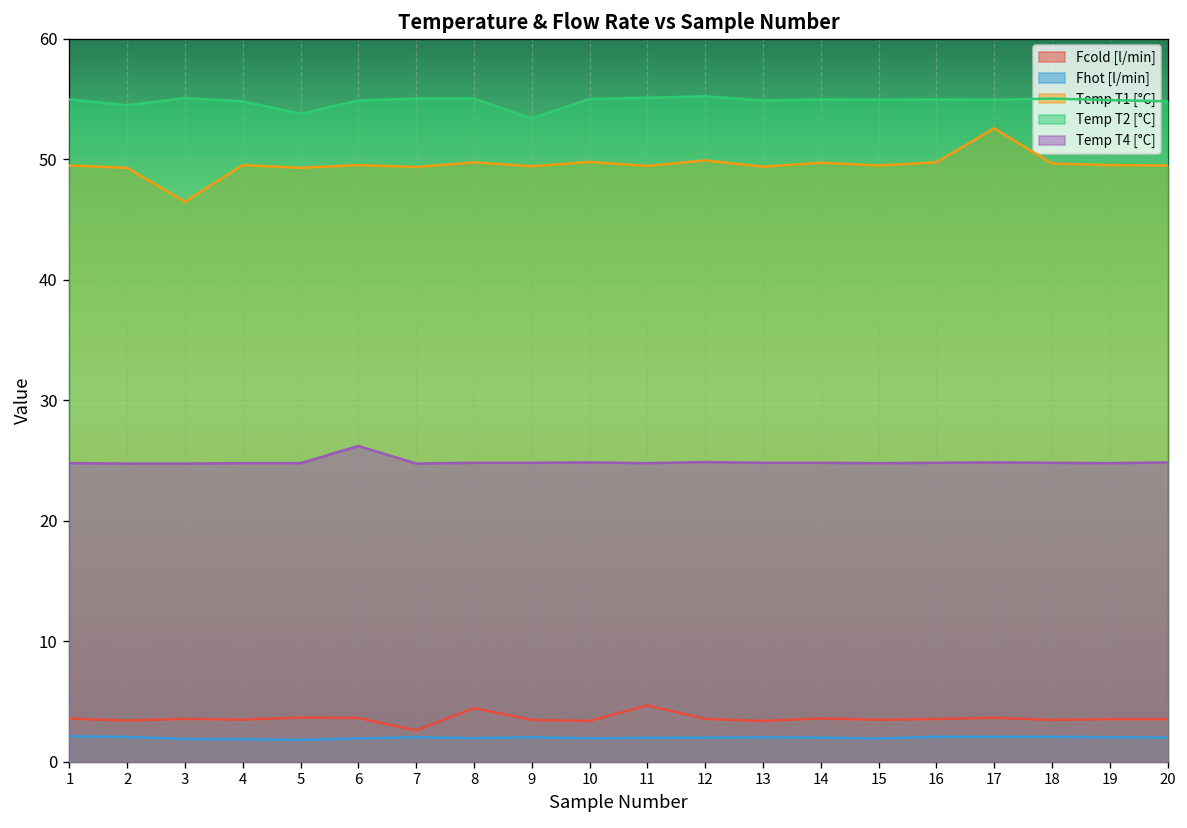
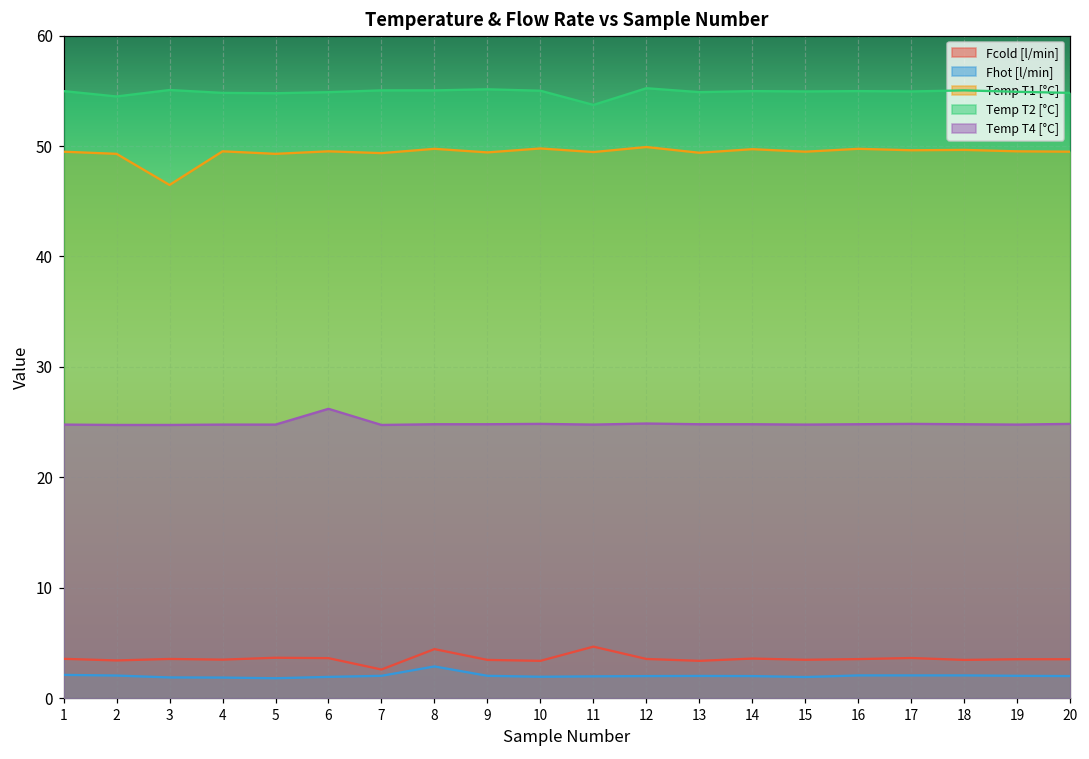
Temp T2 [°C], 5: 53.8 -> 54.8
Fhot [l/min], 8: 2.0 -> 2.9
Temp T2 [°C], 9: 53.4 -> 55.1
Temp T2 [°C], 11: 55.1 -> 53.7
Temp T1 [°C], 17: 52.6 -> 49.6
